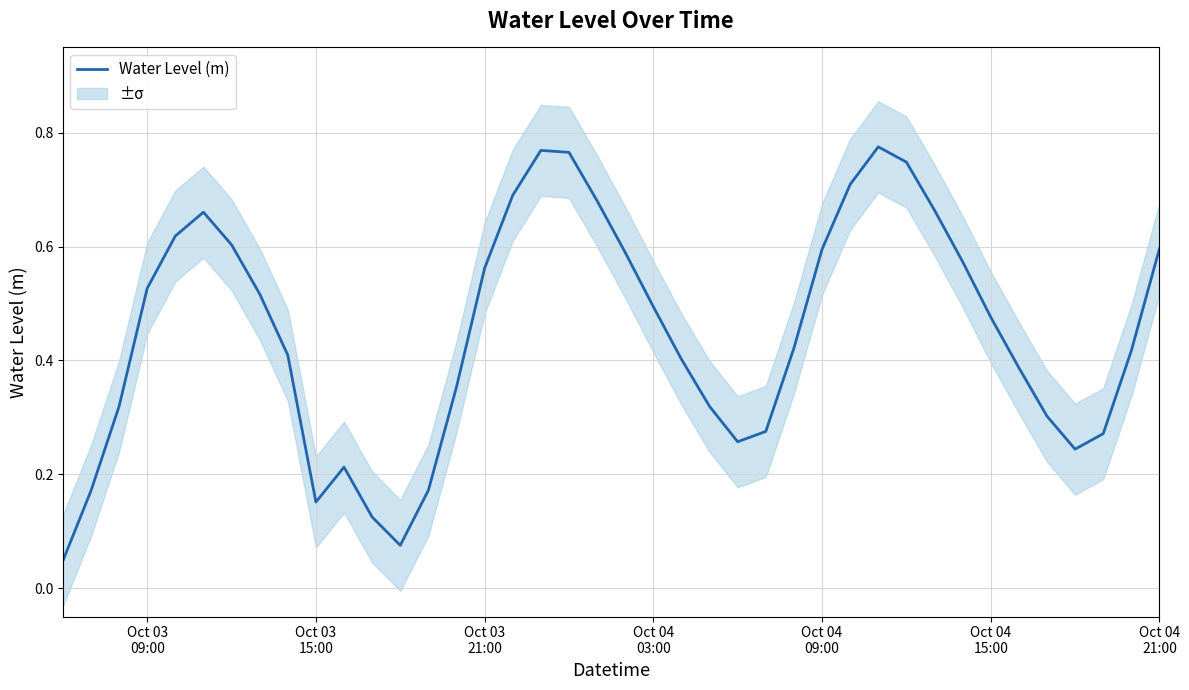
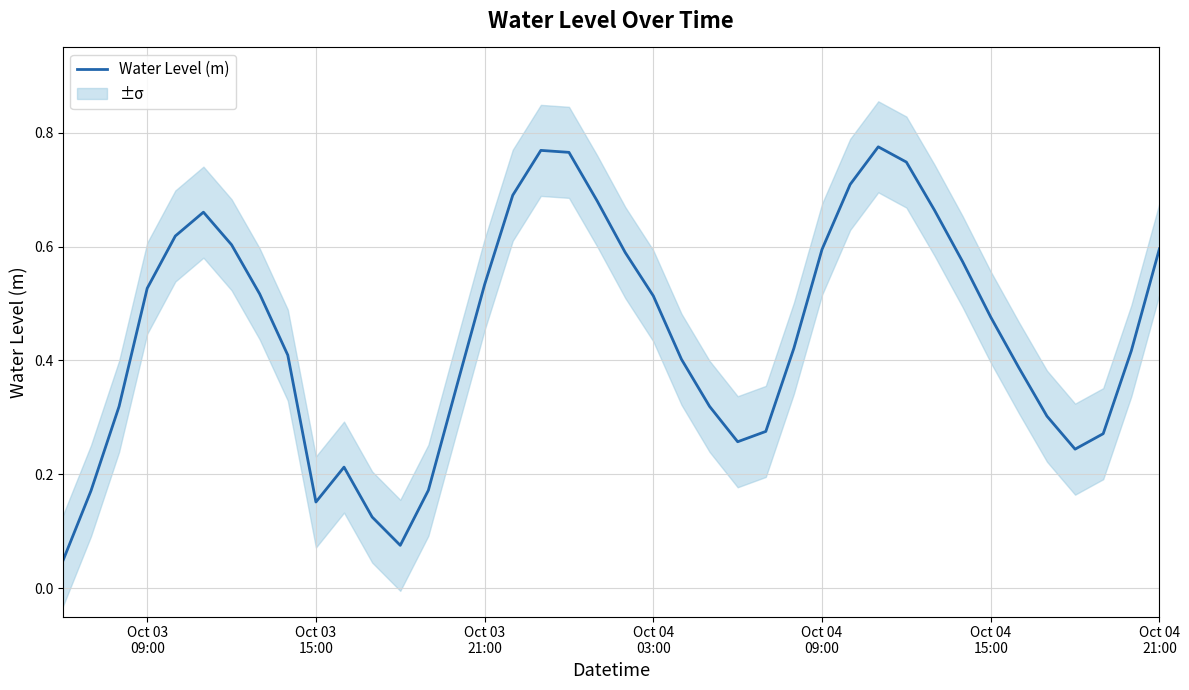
Water Level (m), Oct 03 21:00: 0.56 -> 0.53
Water Level (m), Oct 04 03:00: 0.49 -> 0.51
